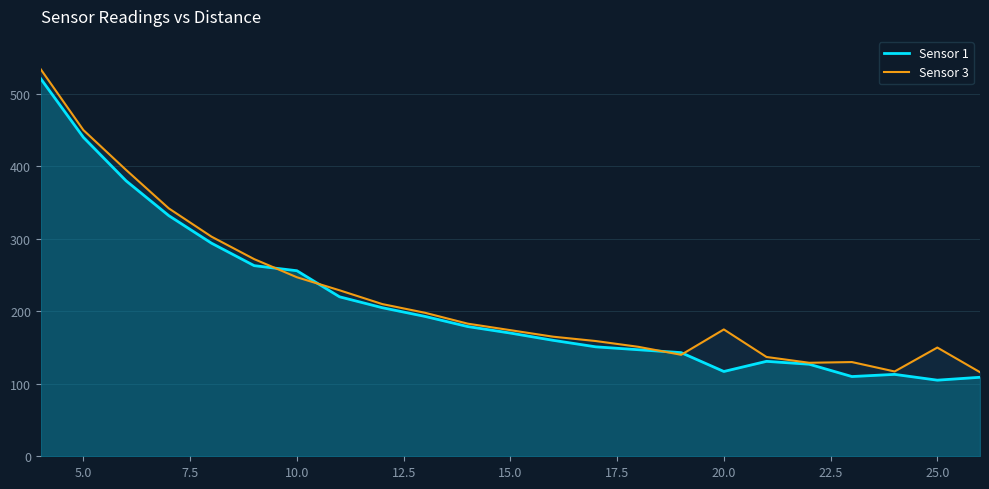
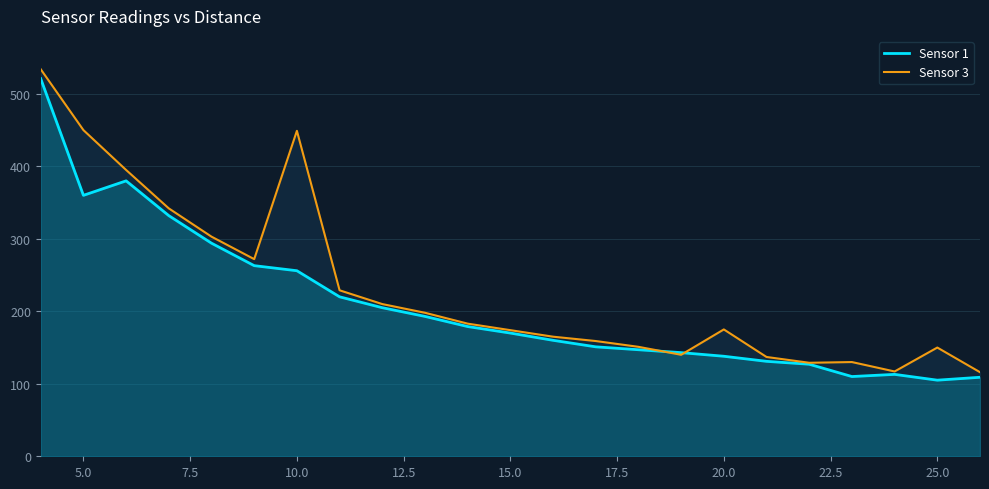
Sensor 1, 5.0: 440 -> 360
Sensor 3, 10.0: 250 -> 450
Sensor 1, 20.0: 120 -> 140
